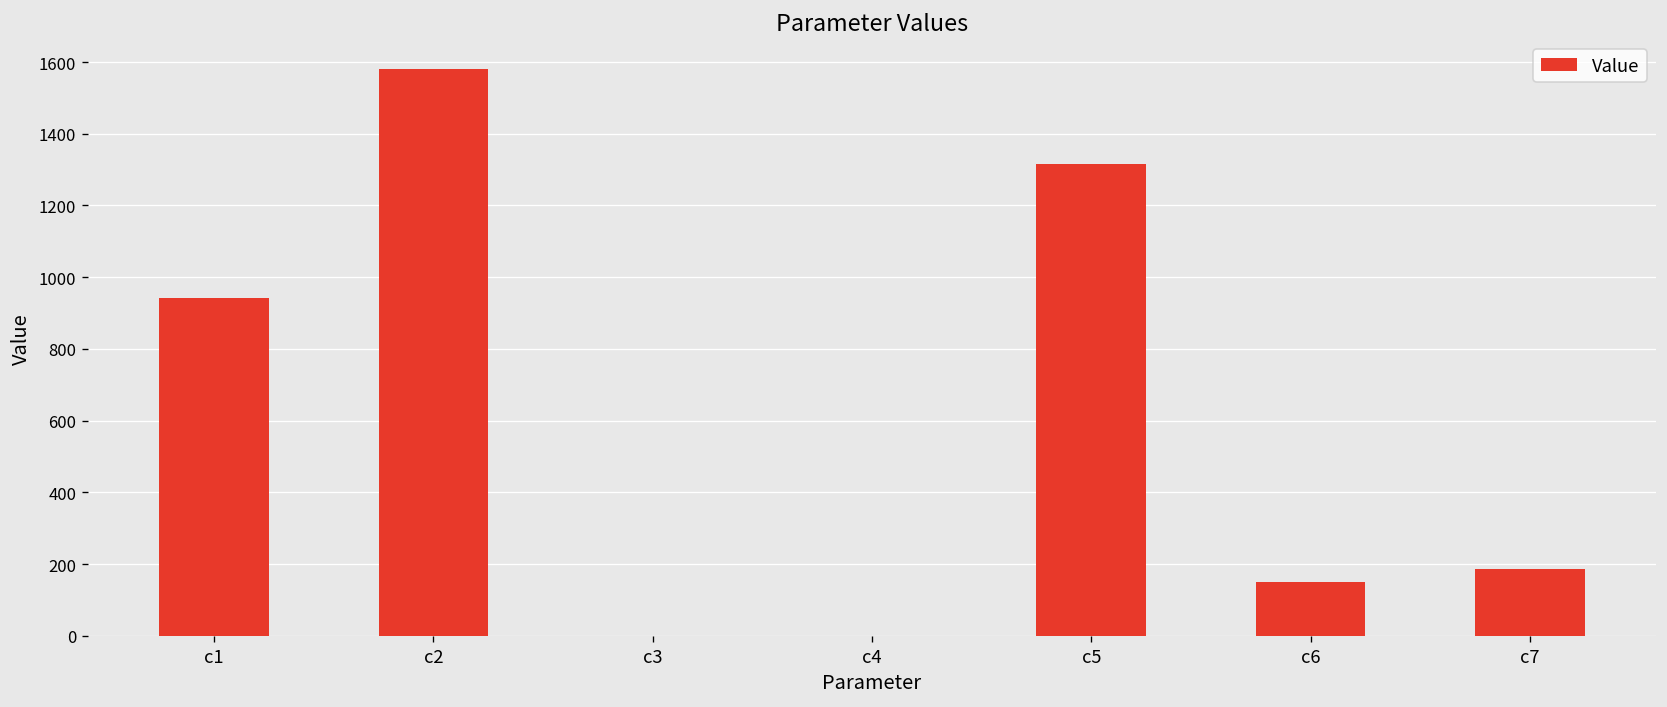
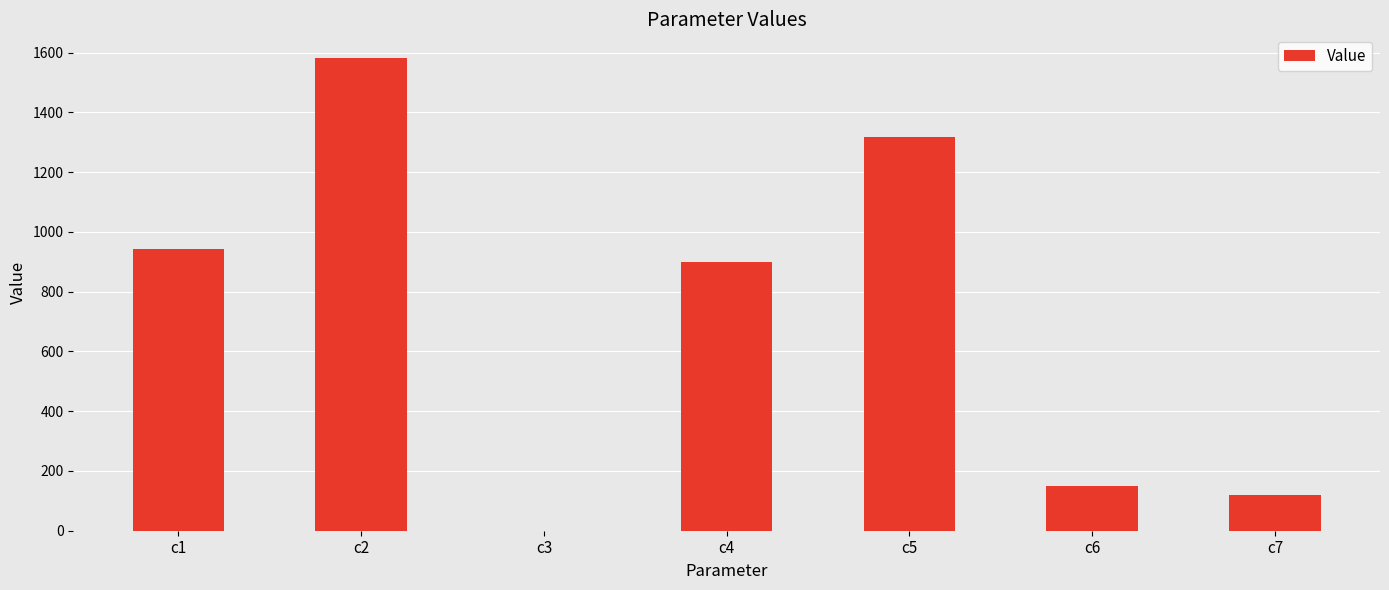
c4: 0 -> 900
c7: 190 -> 120
